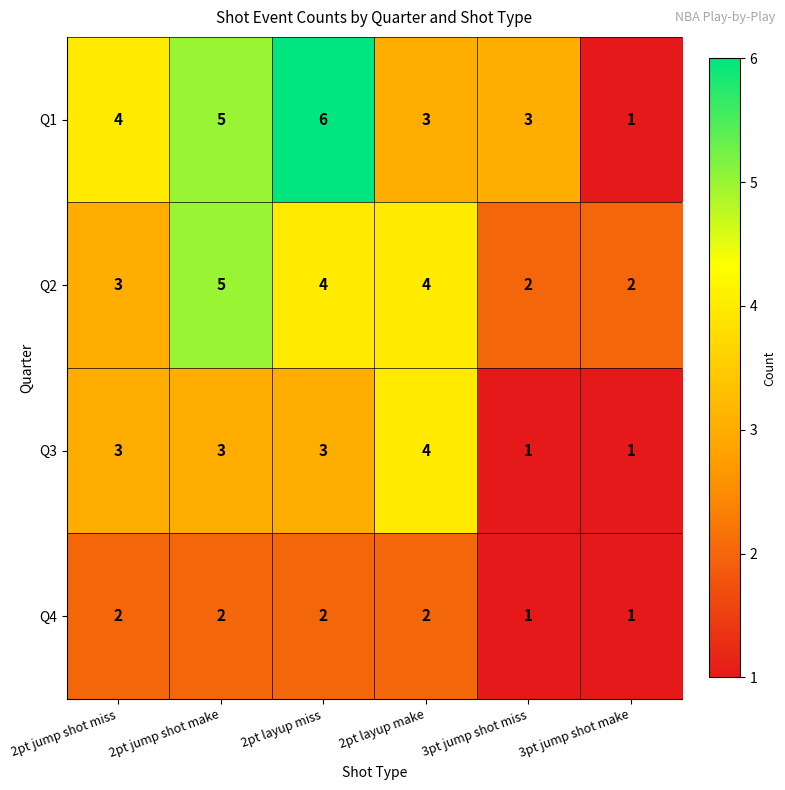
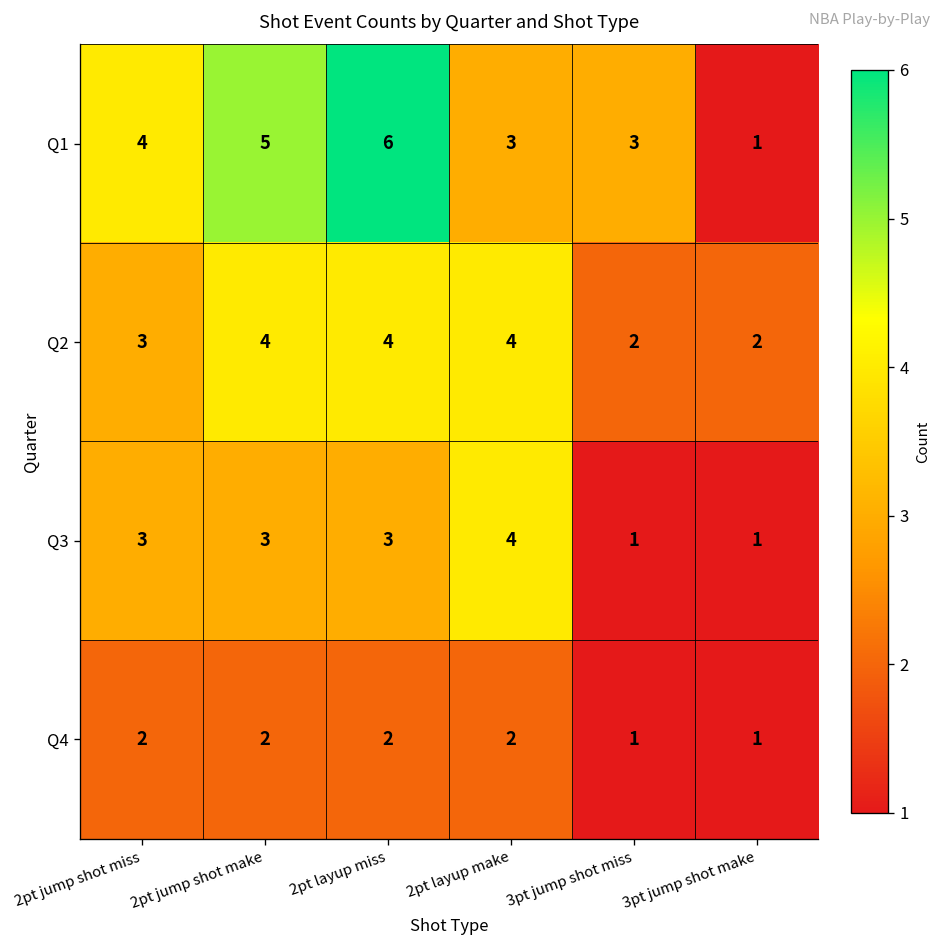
Q2, 2pt jump shot make: 5 -> 4
